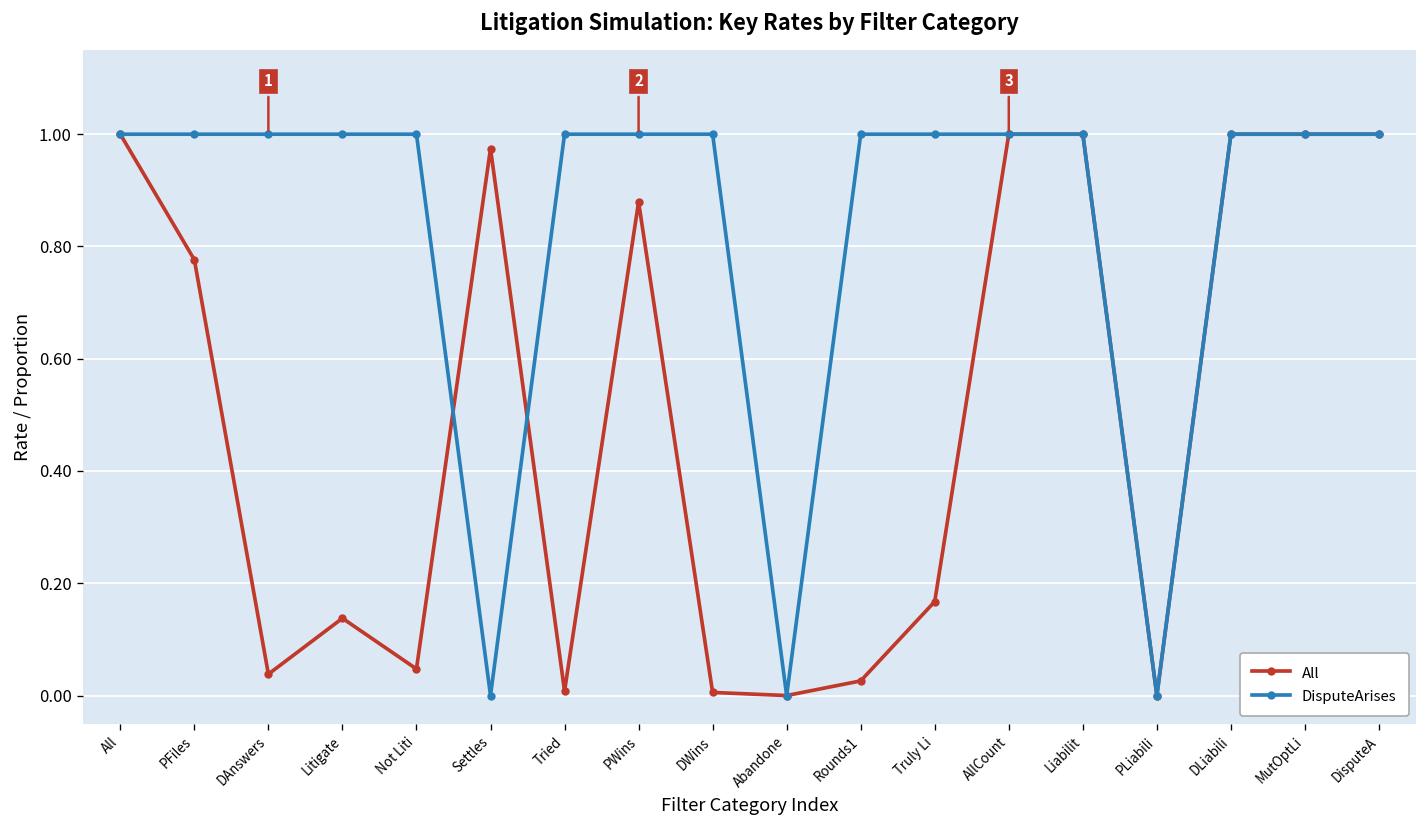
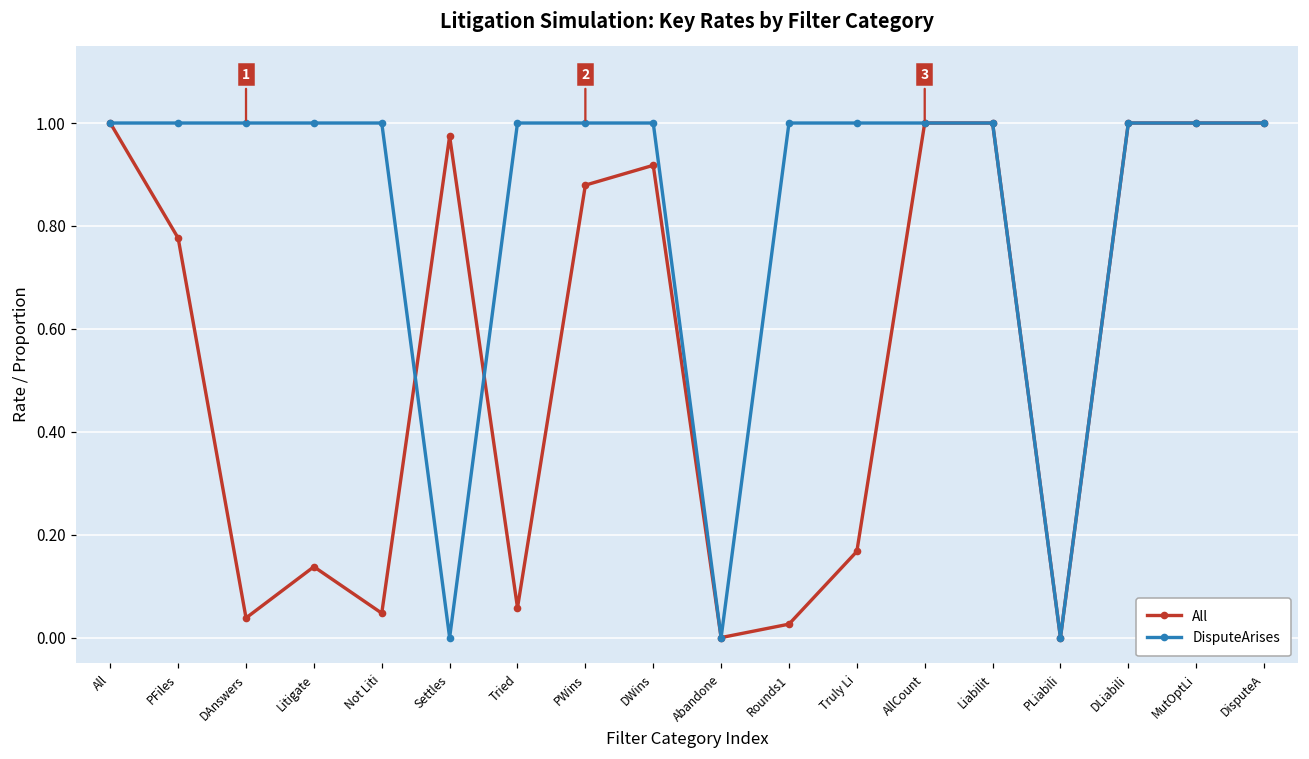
All, Tried: 0.01 -> 0.06
All, DWins: 0.01 -> 0.92
